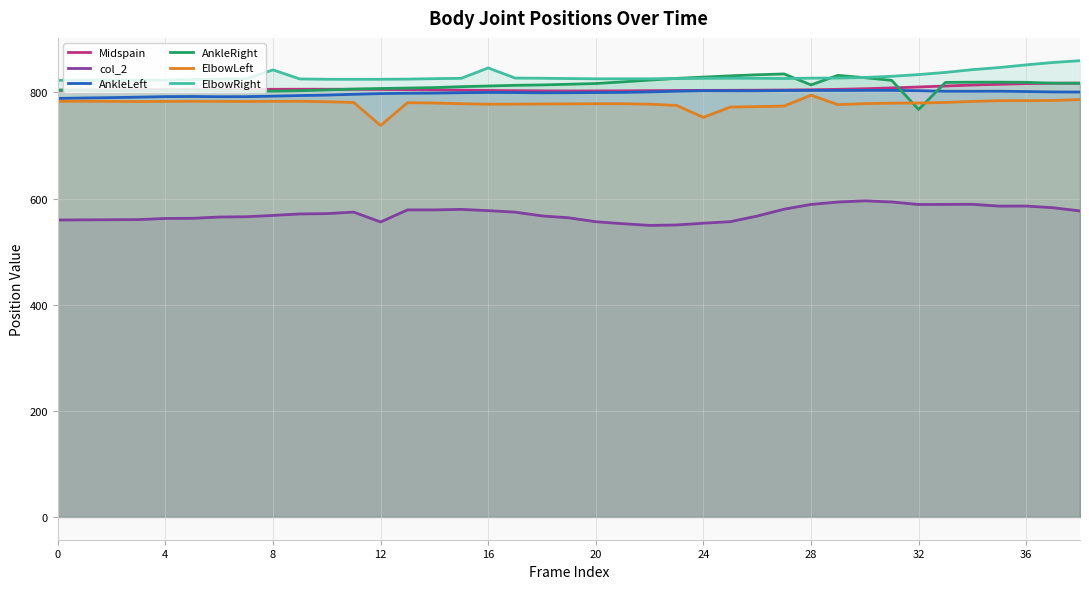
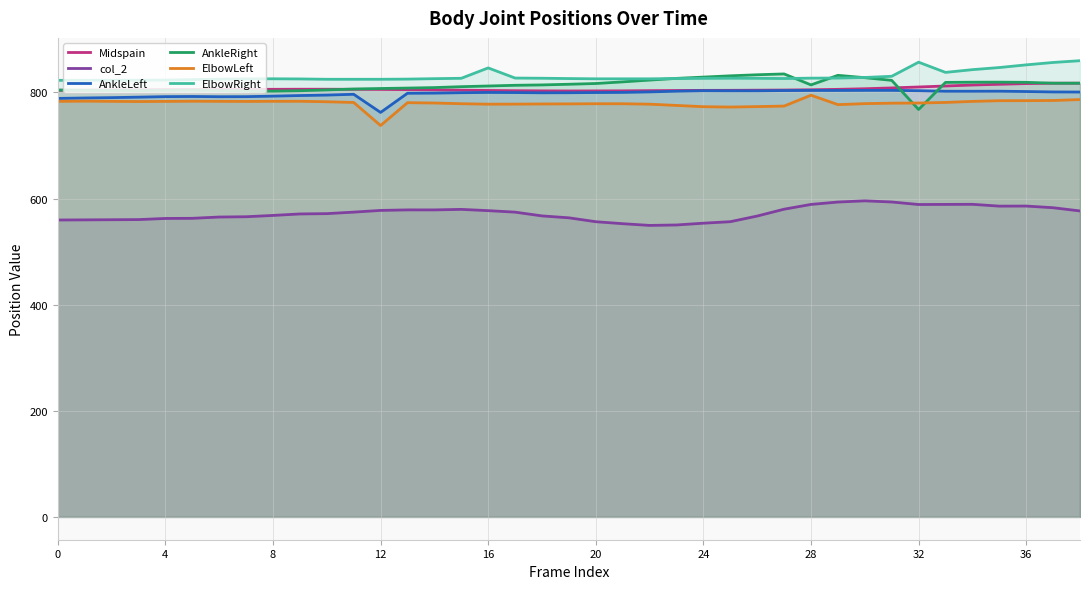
ElbowRight, 8: 840 -> 830
col_2, 12: 560 -> 580
AnkleLeft, 12: 800 -> 760
ElbowLeft, 24: 750 -> 770
ElbowRight, 32: 830 -> 860
